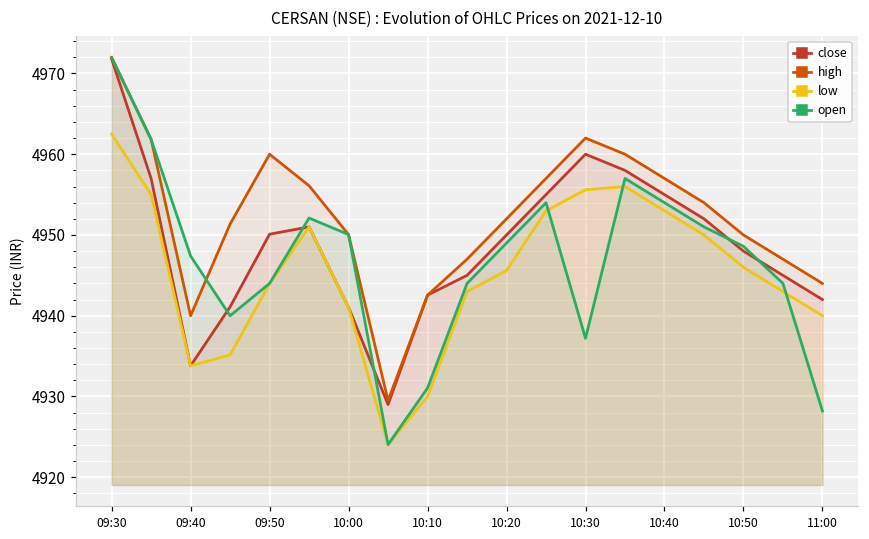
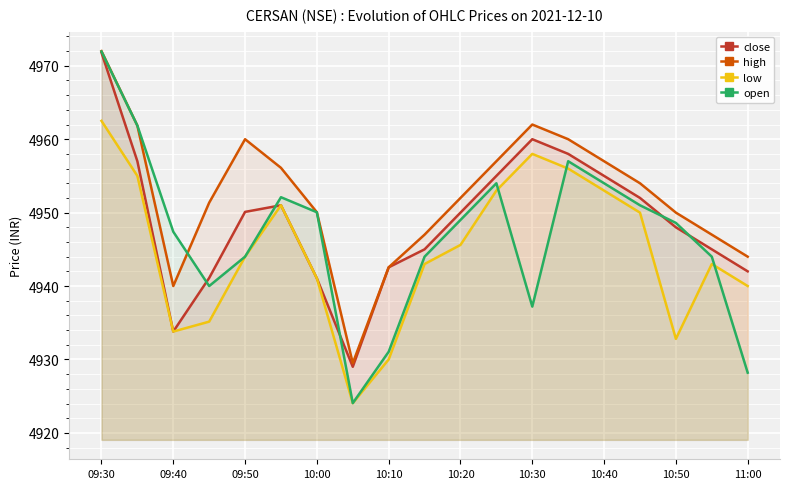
low, 10:30: 4956 -> 4958
low, 10:50: 4946 -> 4933
